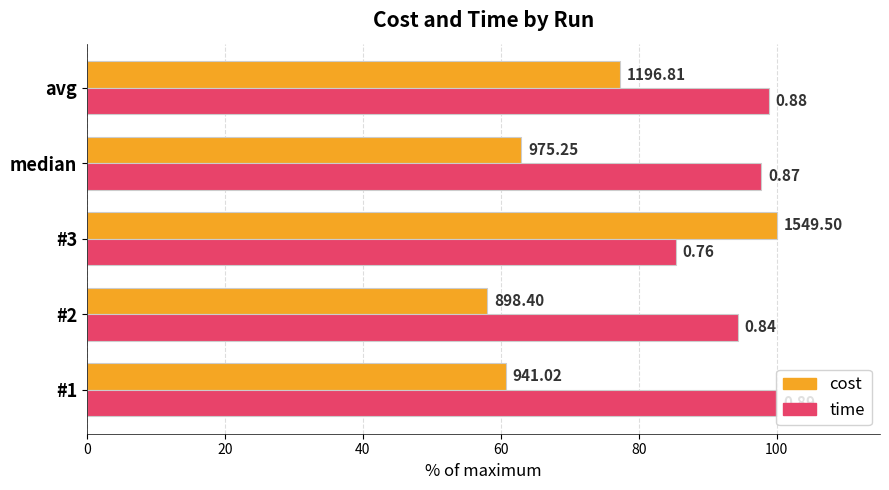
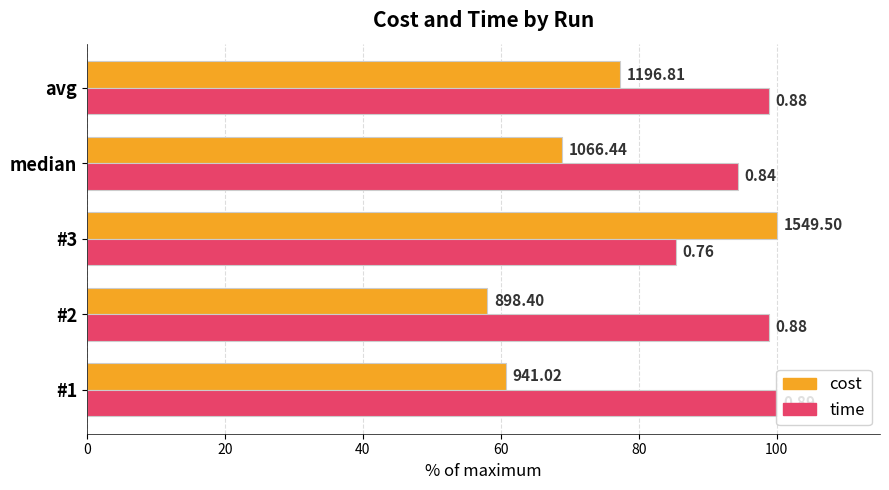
cost, median: 975.25 -> 1066.44
time, median: 0.87 -> 0.84
time, #2: 0.84 -> 0.88
